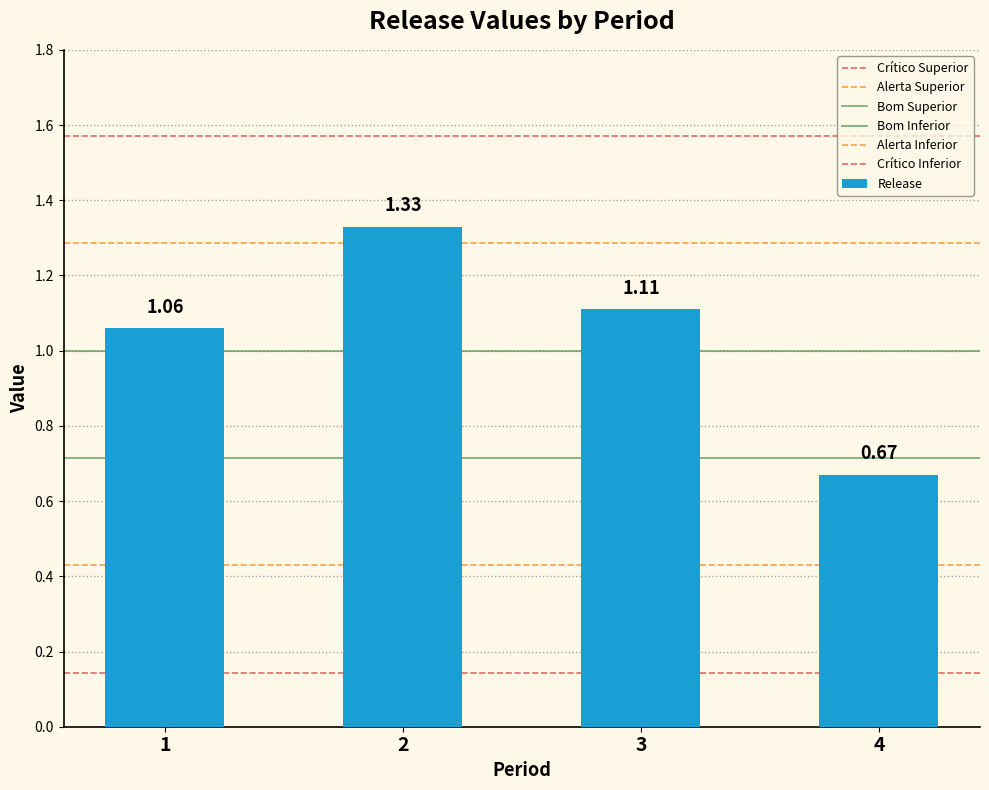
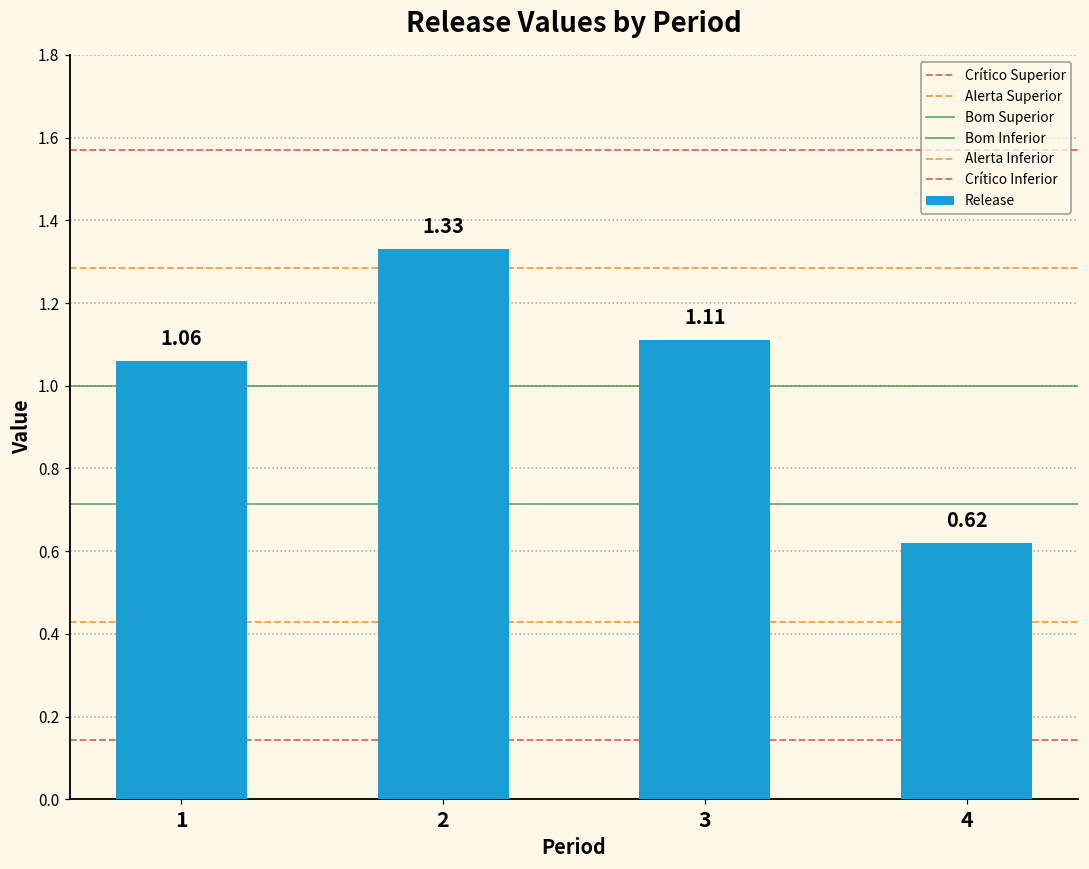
4: 0.67 -> 0.62
